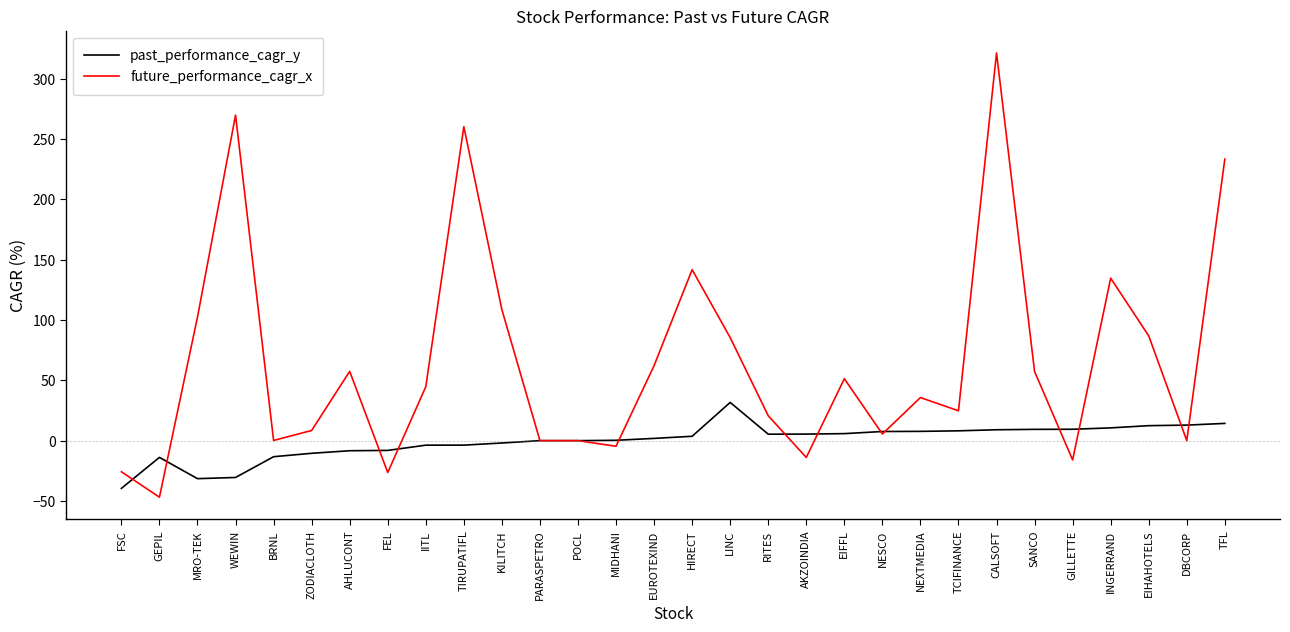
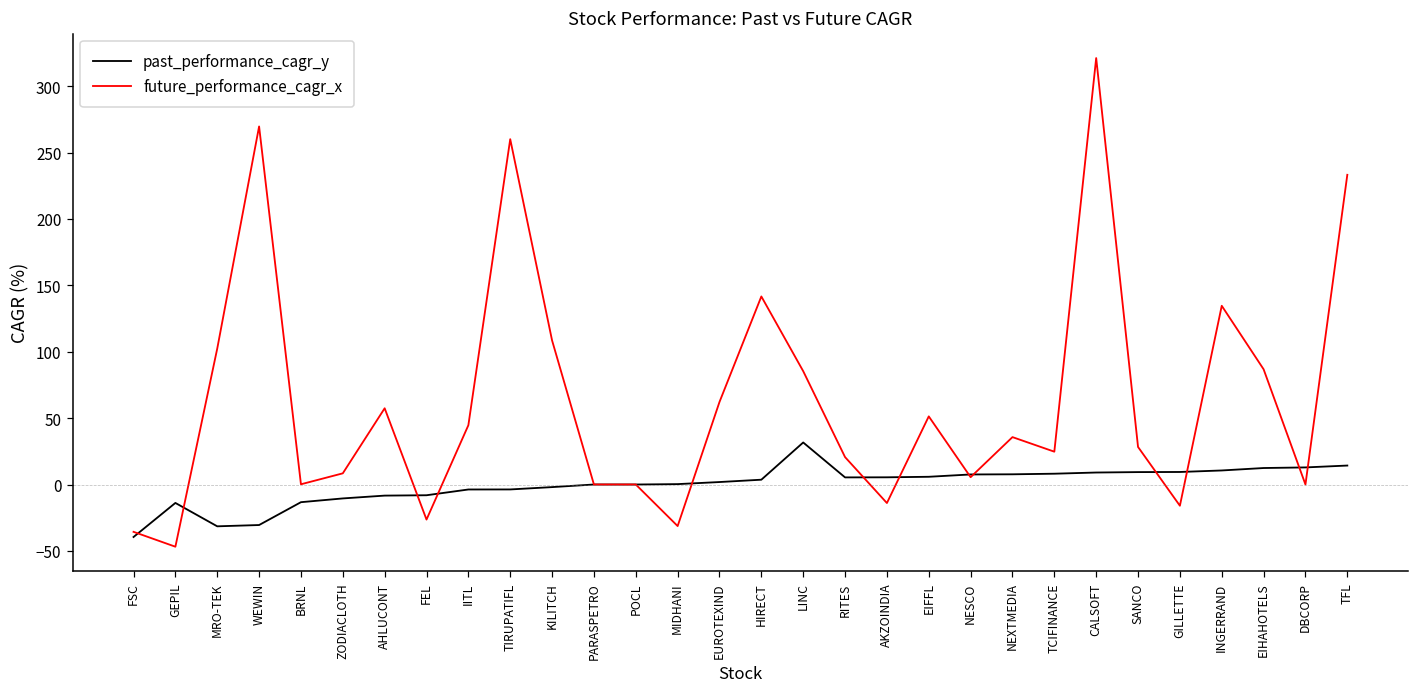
future_performance_cagr_x, FSC: -26 -> -36
future_performance_cagr_x, MIDHANI: -5 -> -31
future_performance_cagr_x, SANCO: 57 -> 28
